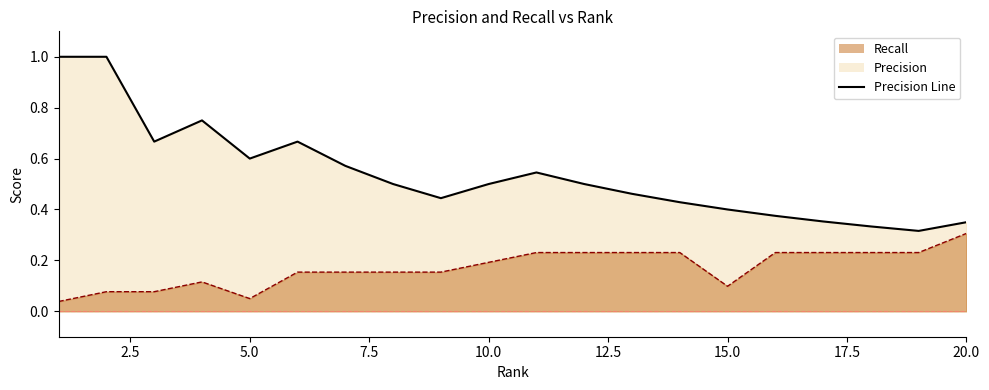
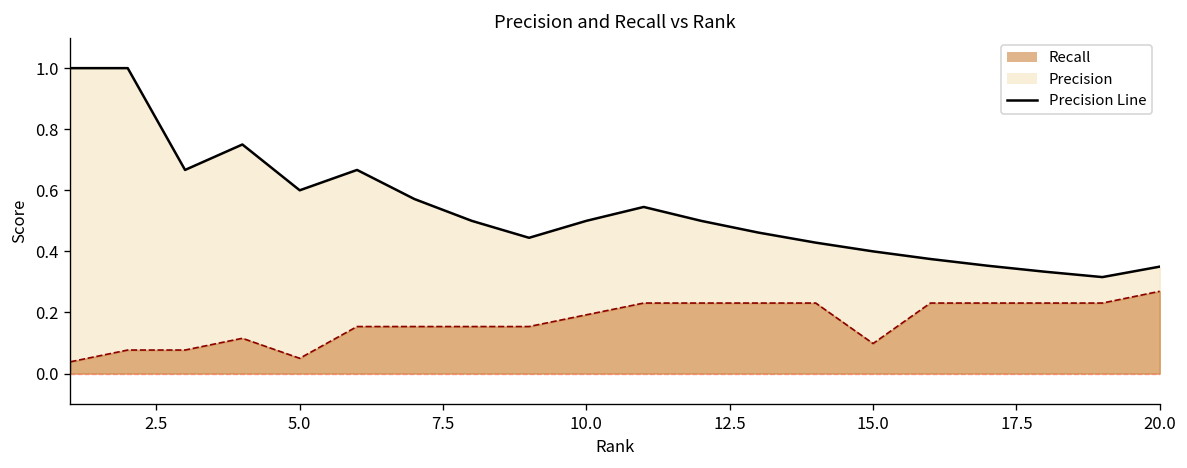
Recall, 20.0: 0.31 -> 0.27
